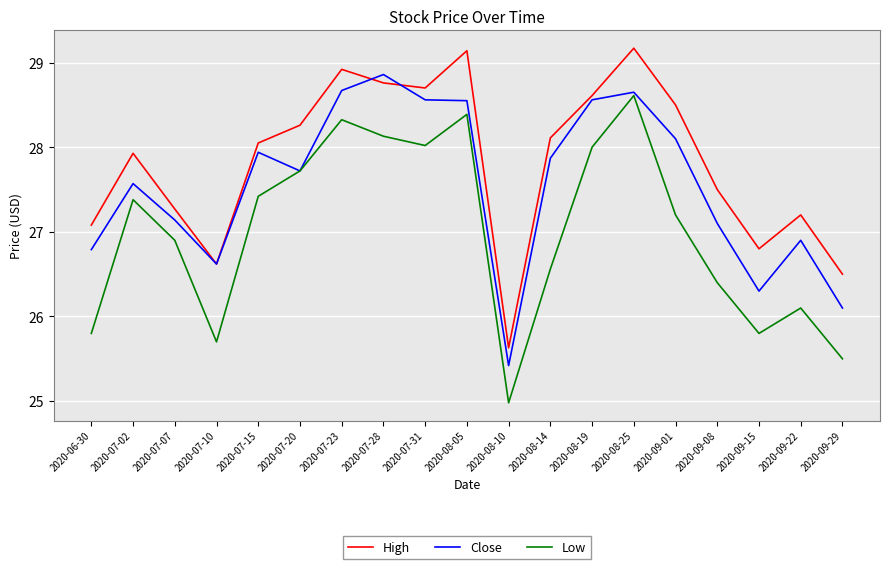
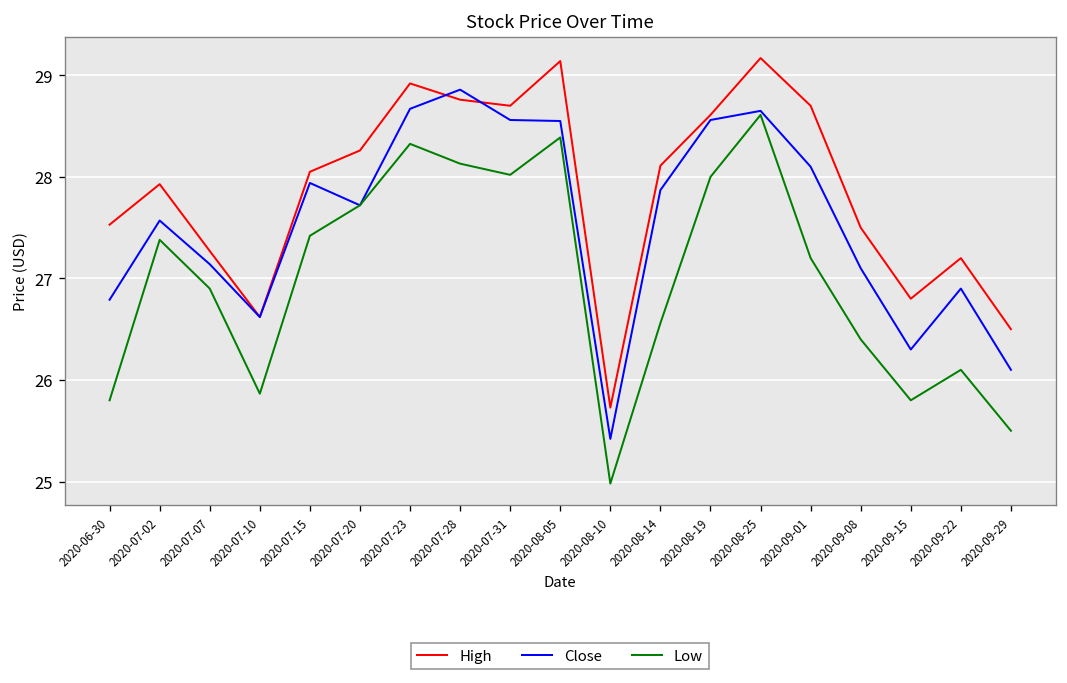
High, 2020-06-30: 27.1 -> 27.5
Low, 2020-07-10: 25.7 -> 25.9
High, 2020-08-10: 25.6 -> 25.7
High, 2020-09-01: 28.5 -> 28.7
